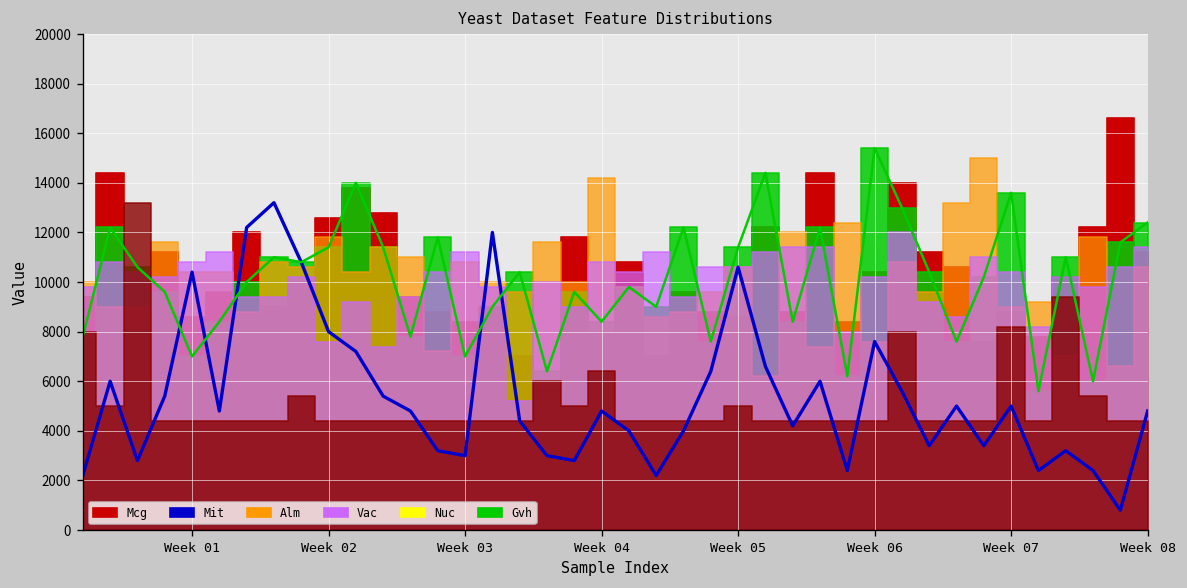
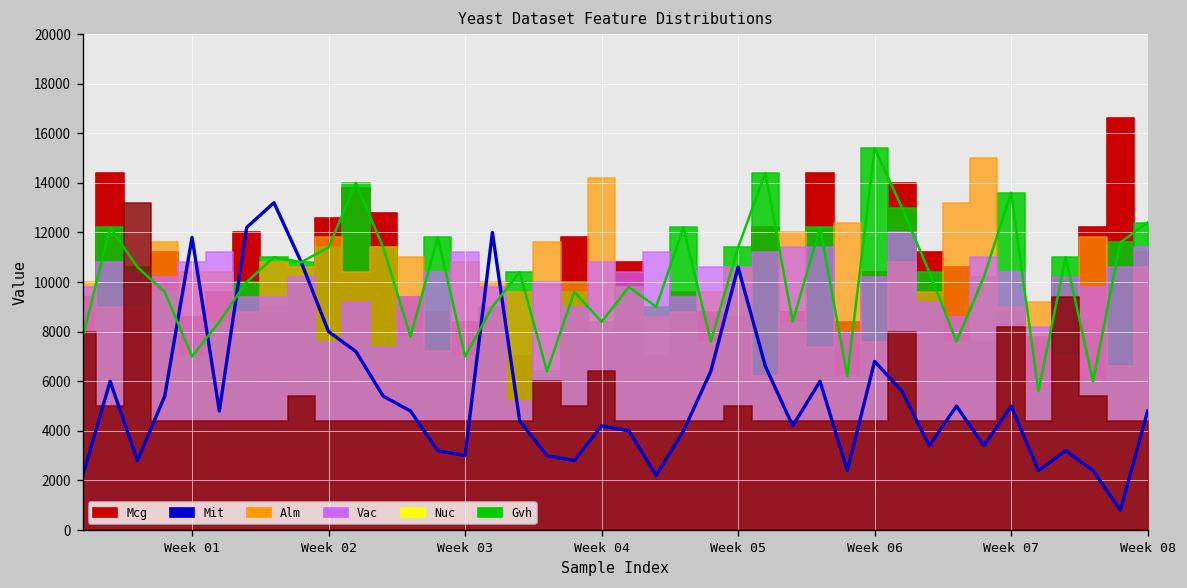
Mit, Week 01: 10400 -> 11800
Mit, Week 04: 4800 -> 4200
Mit, Week 06: 7600 -> 6800
